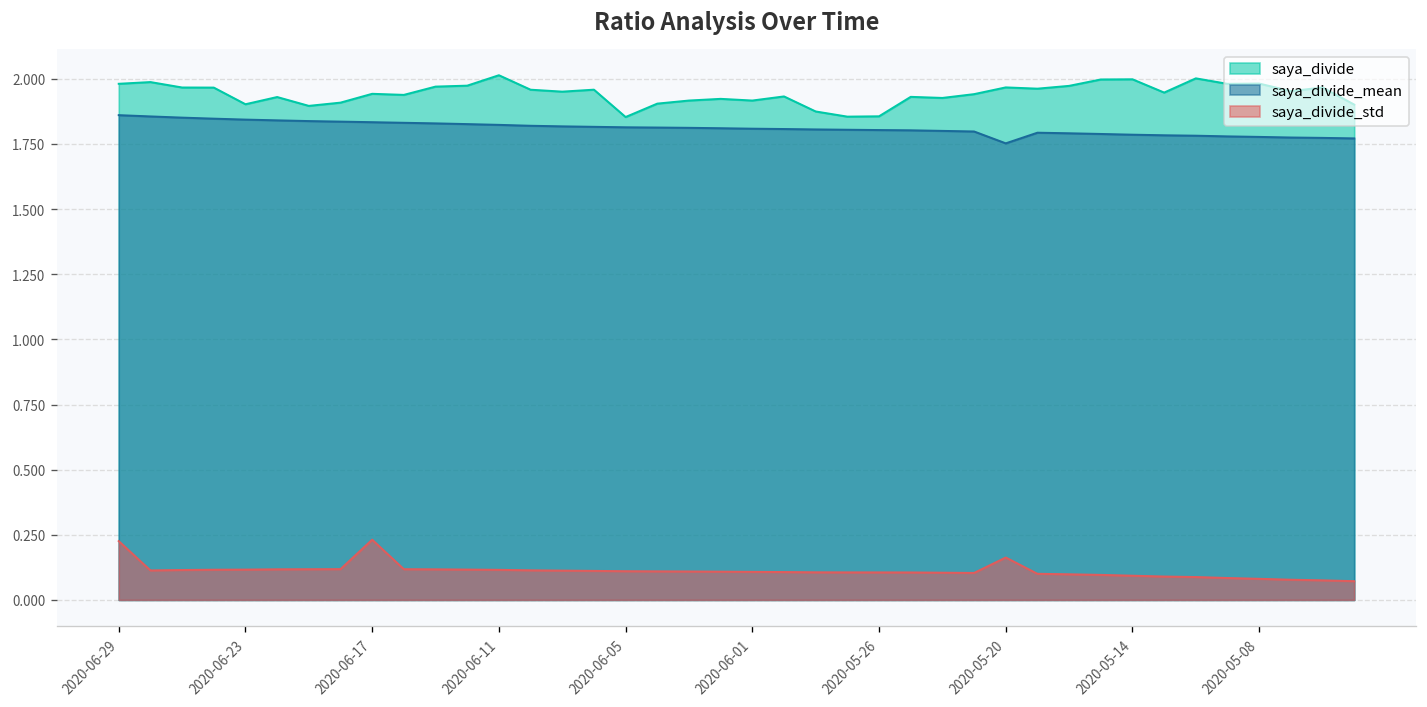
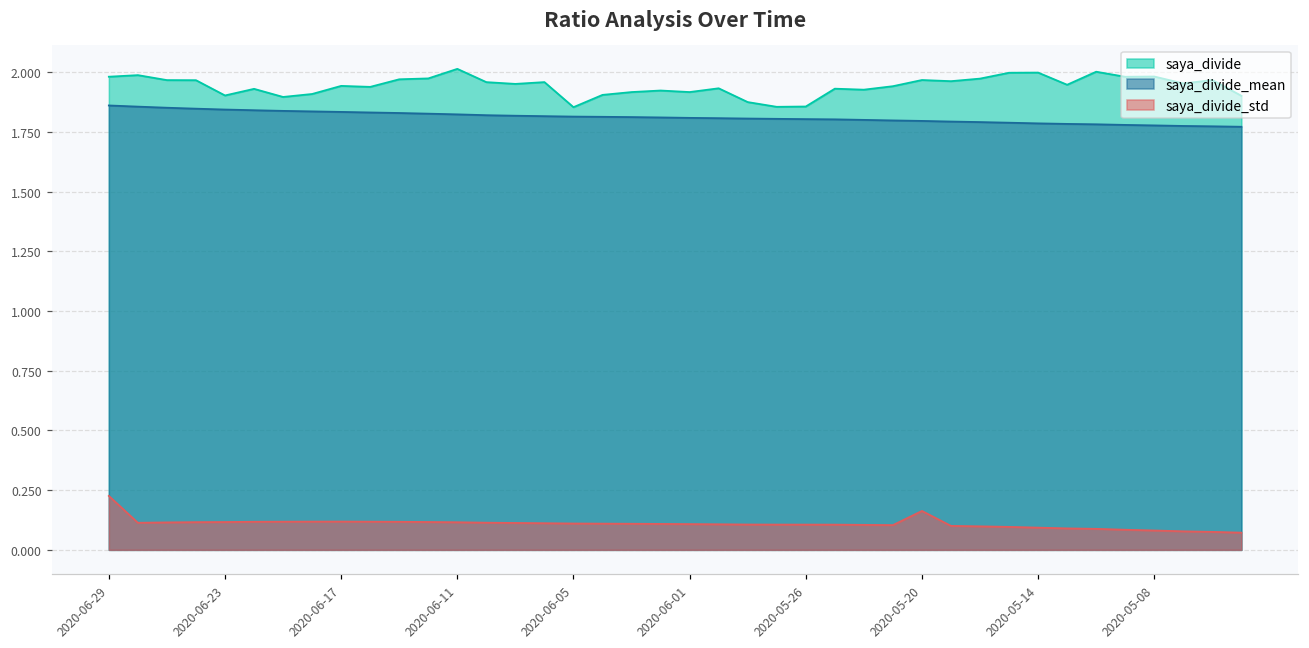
saya_divide_std, 2020-06-17: 0.23 -> 0.12
saya_divide_mean, 2020-05-20: 1.75 -> 1.80
